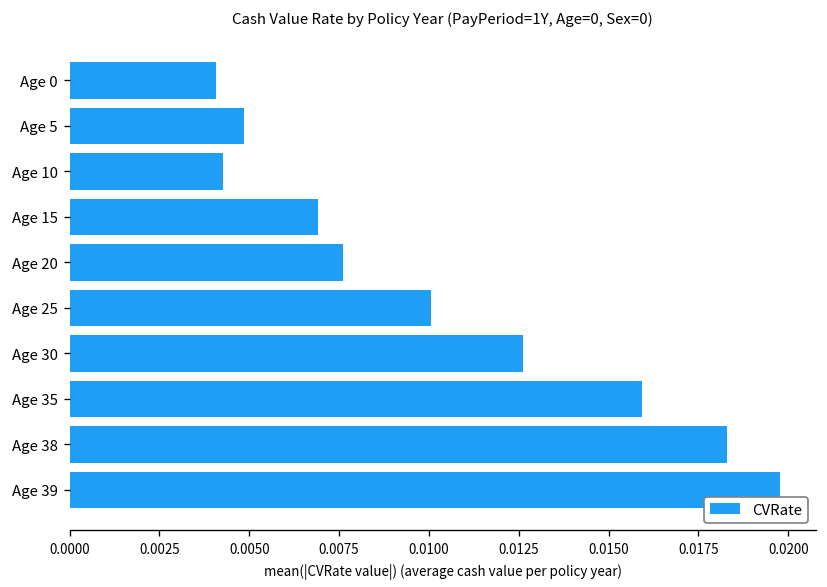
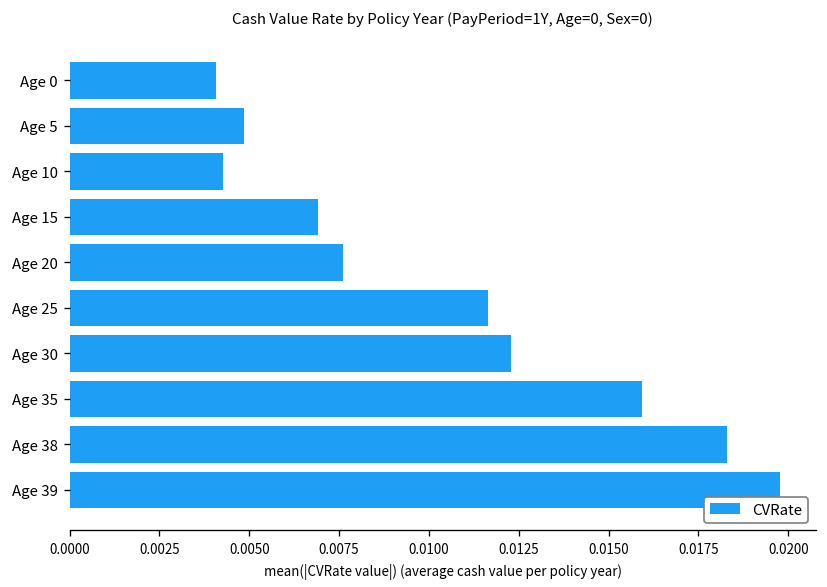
Age 25: 0.0101 -> 0.0116
Age 30: 0.0126 -> 0.0123
